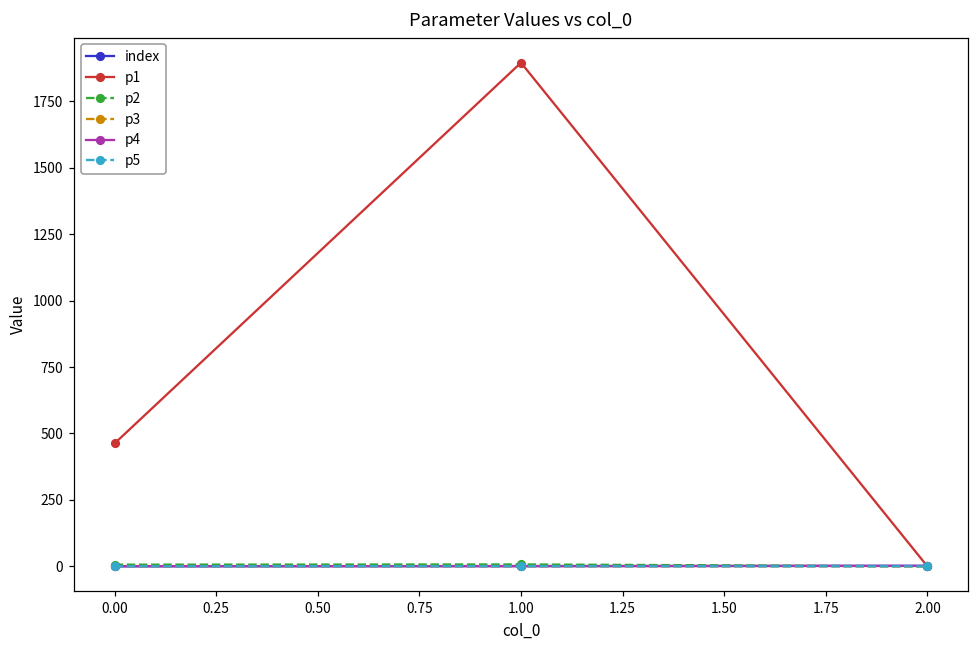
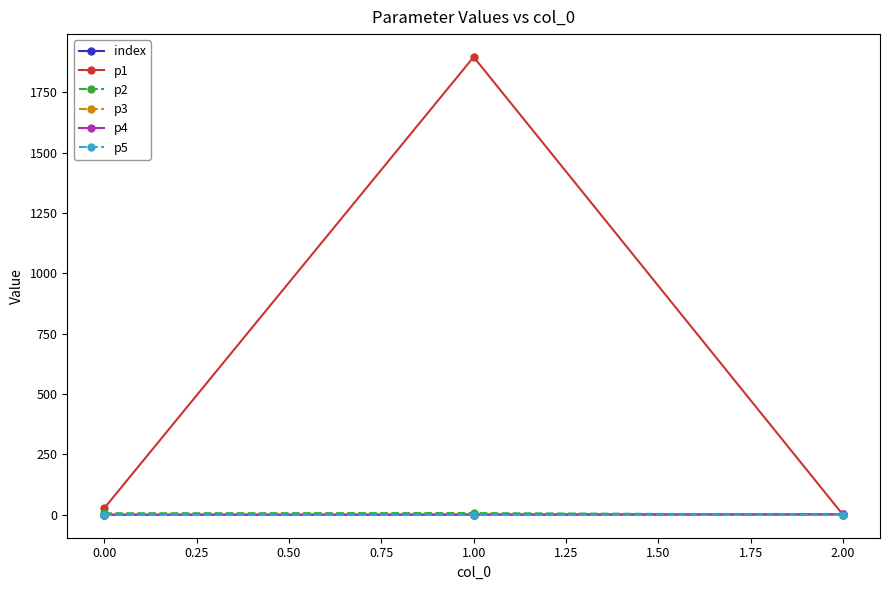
p1, 0.00: 460 -> 30
